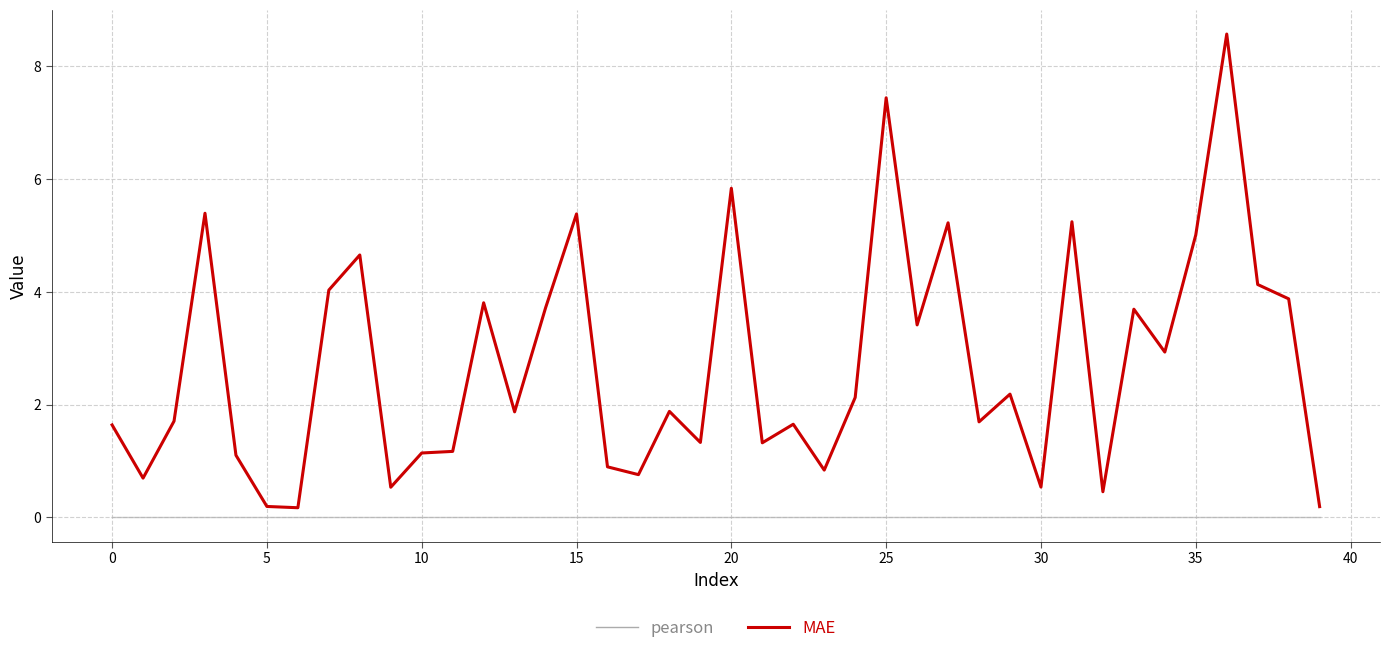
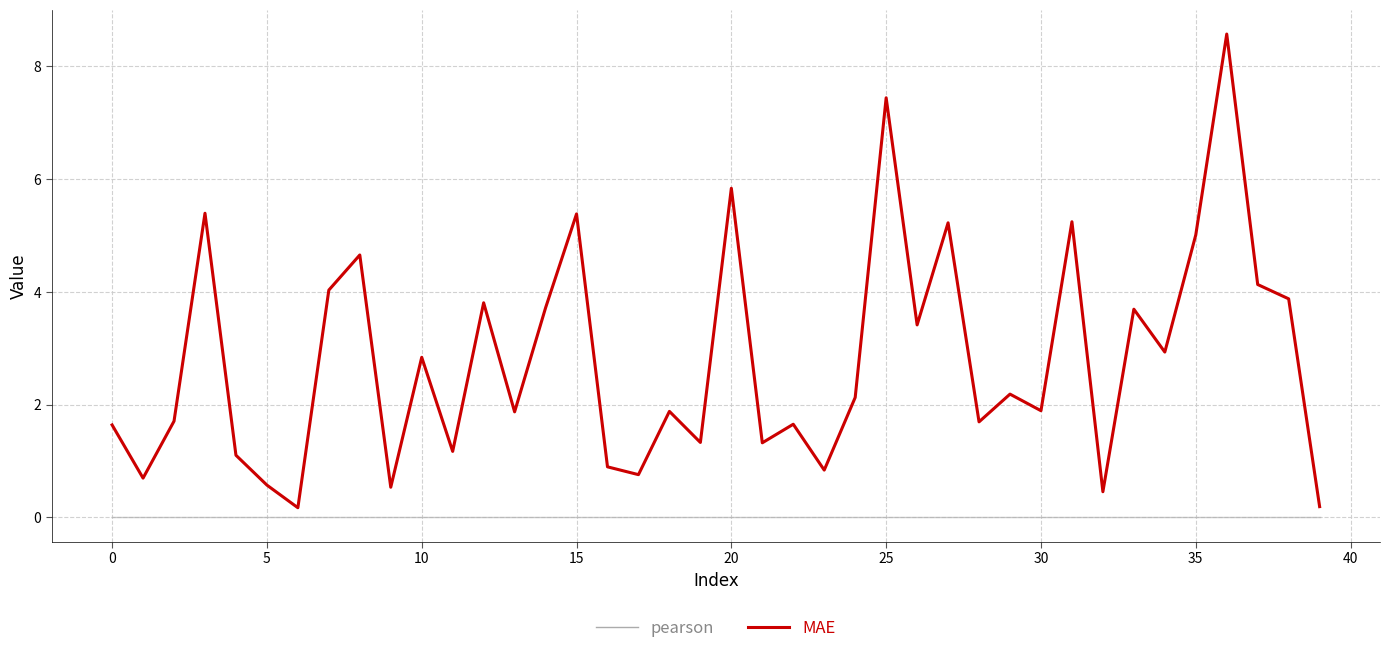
MAE, 5: 0.2 -> 0.6
MAE, 10: 1.1 -> 2.8
MAE, 30: 0.5 -> 1.9
